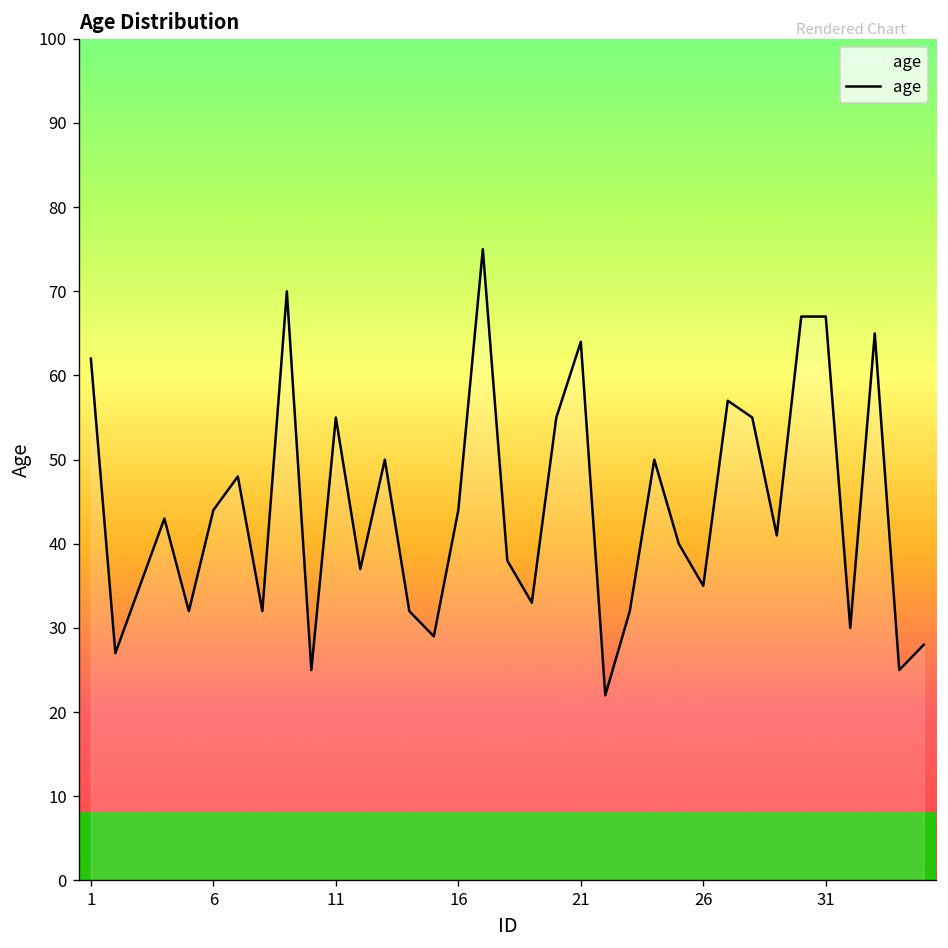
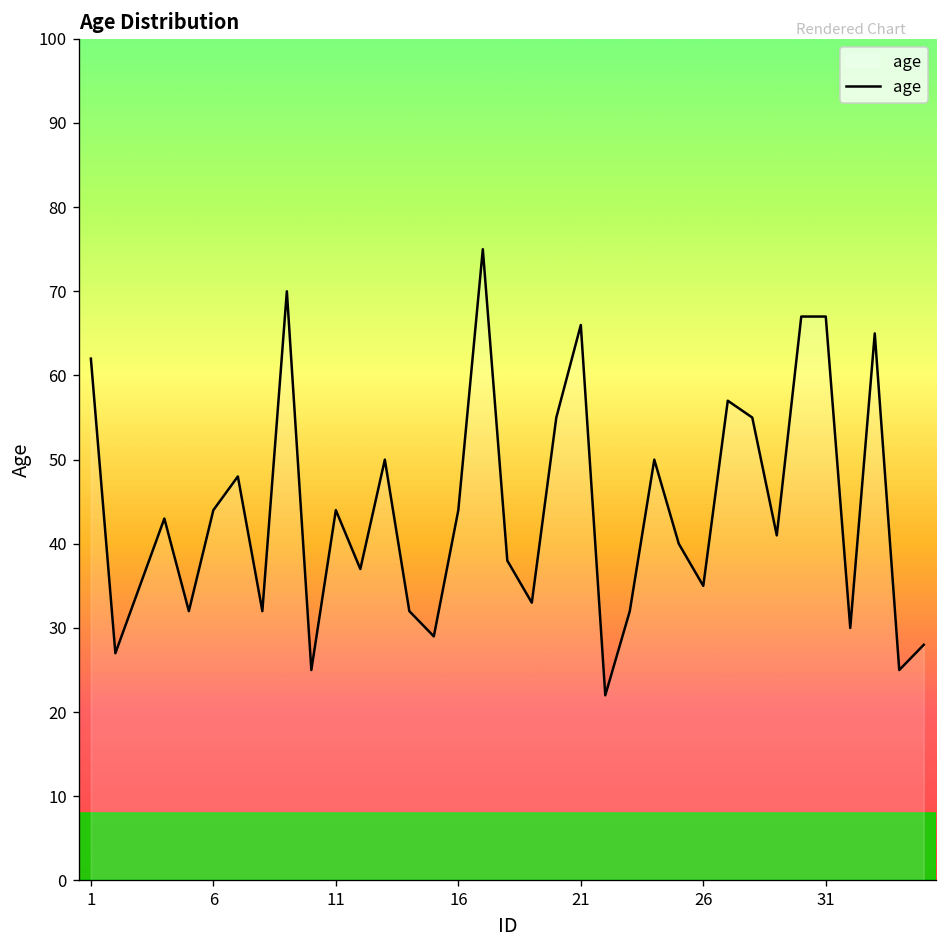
11: 55 -> 44
21: 64 -> 66
